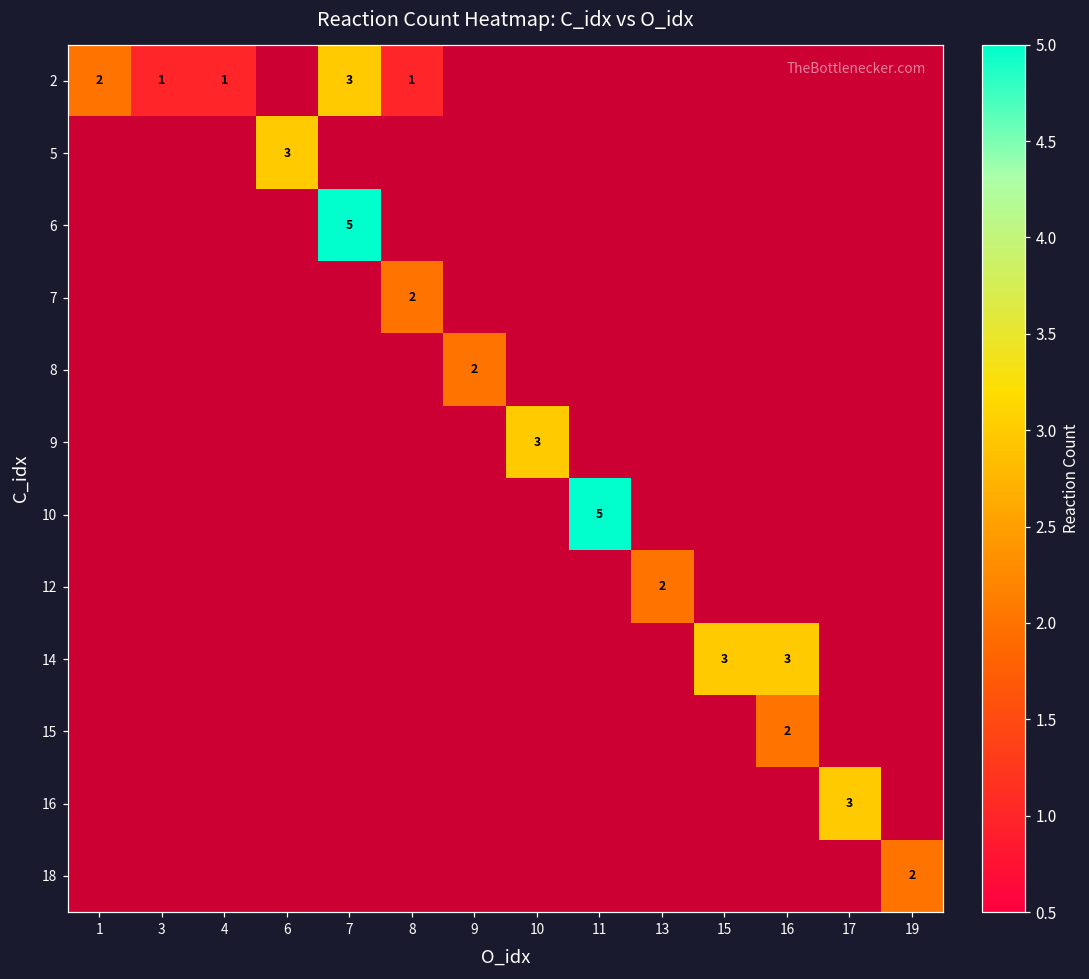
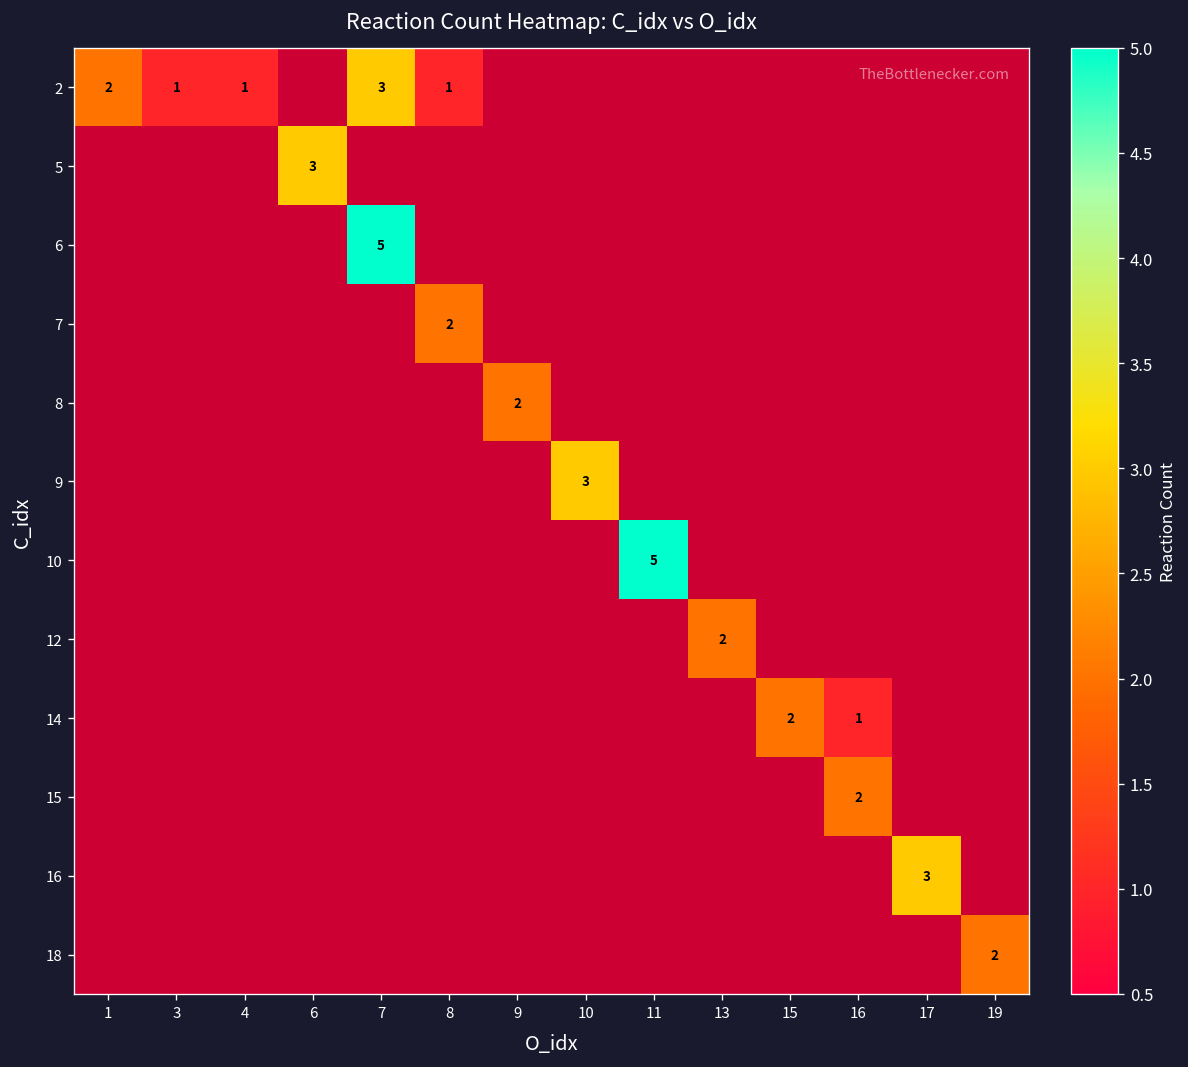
14, 15: 3 -> 2
14, 16: 3 -> 1
